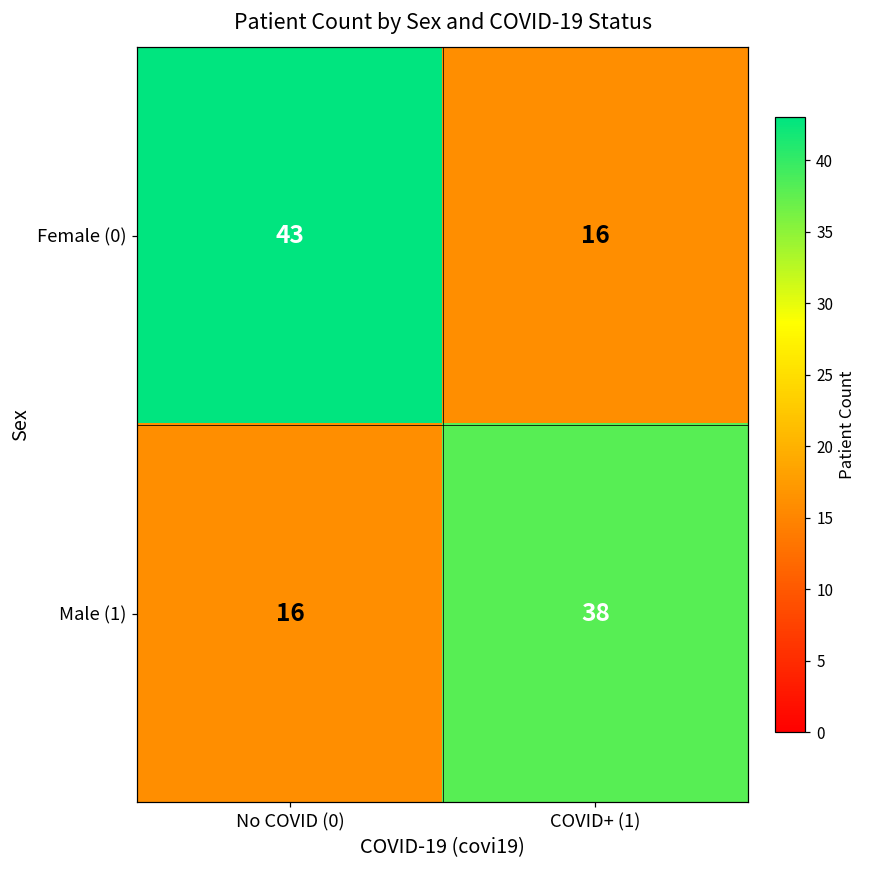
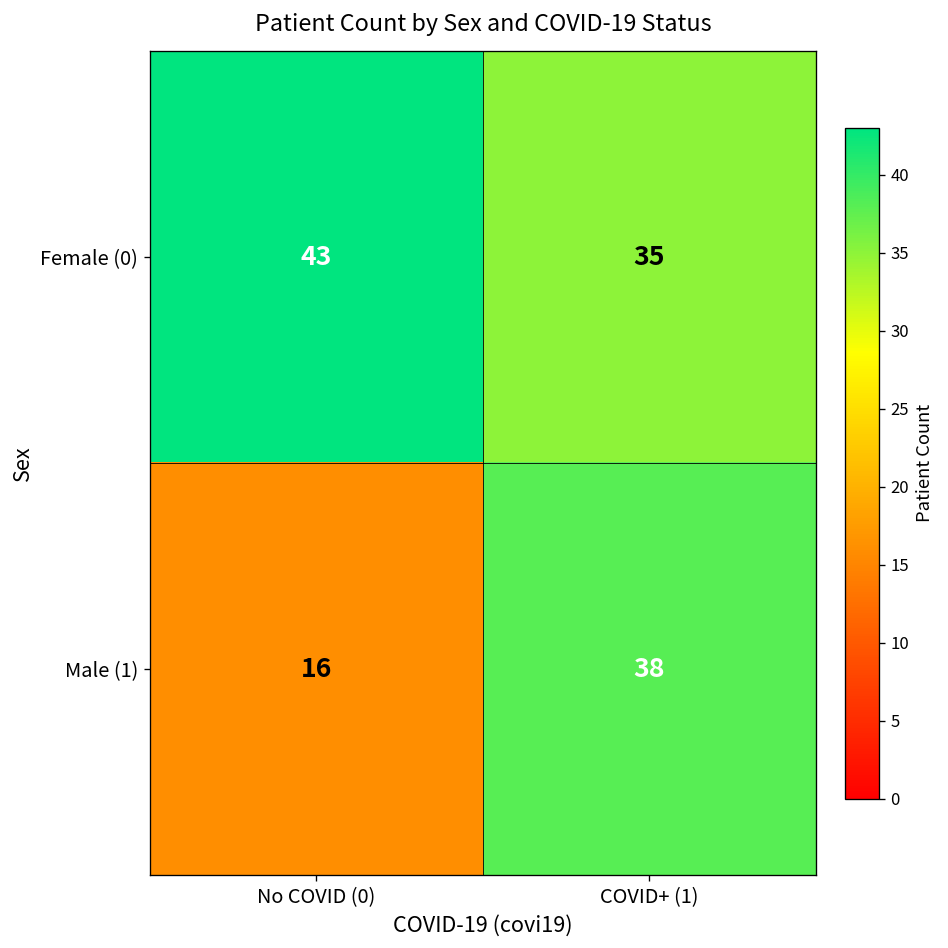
Female (0), COVID+ (1): 16 -> 35
